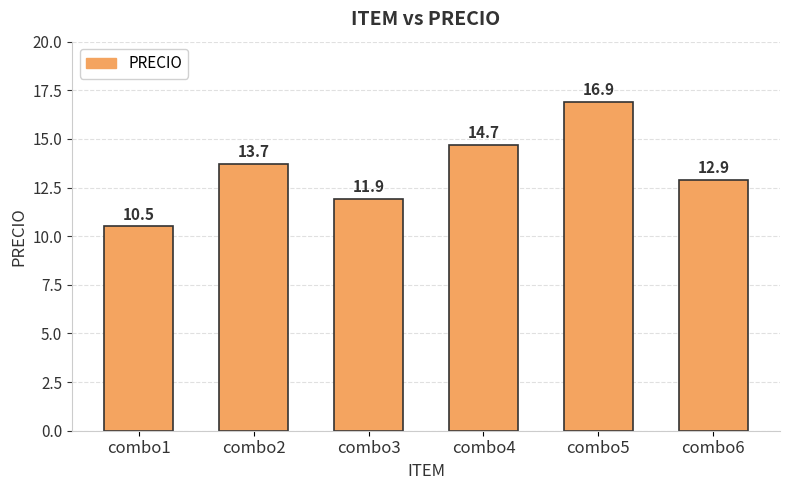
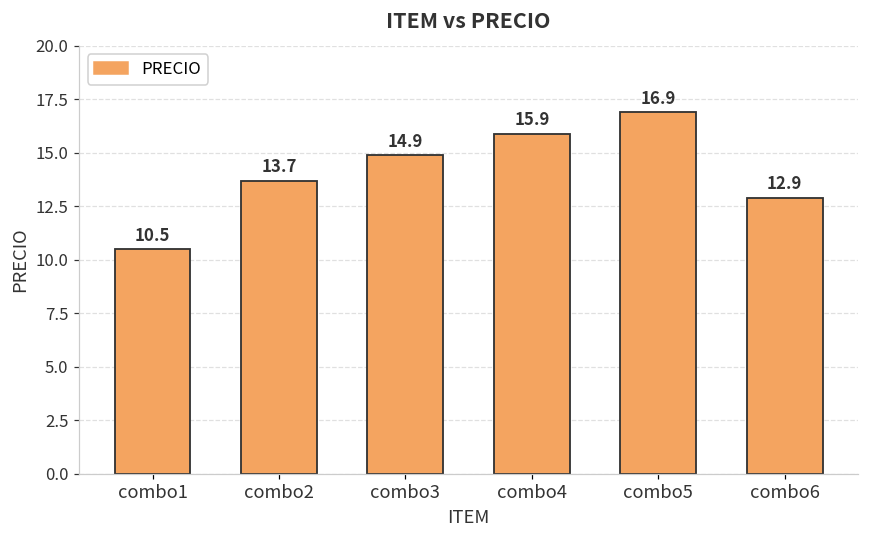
combo3: 11.9 -> 14.9
combo4: 14.7 -> 15.9
